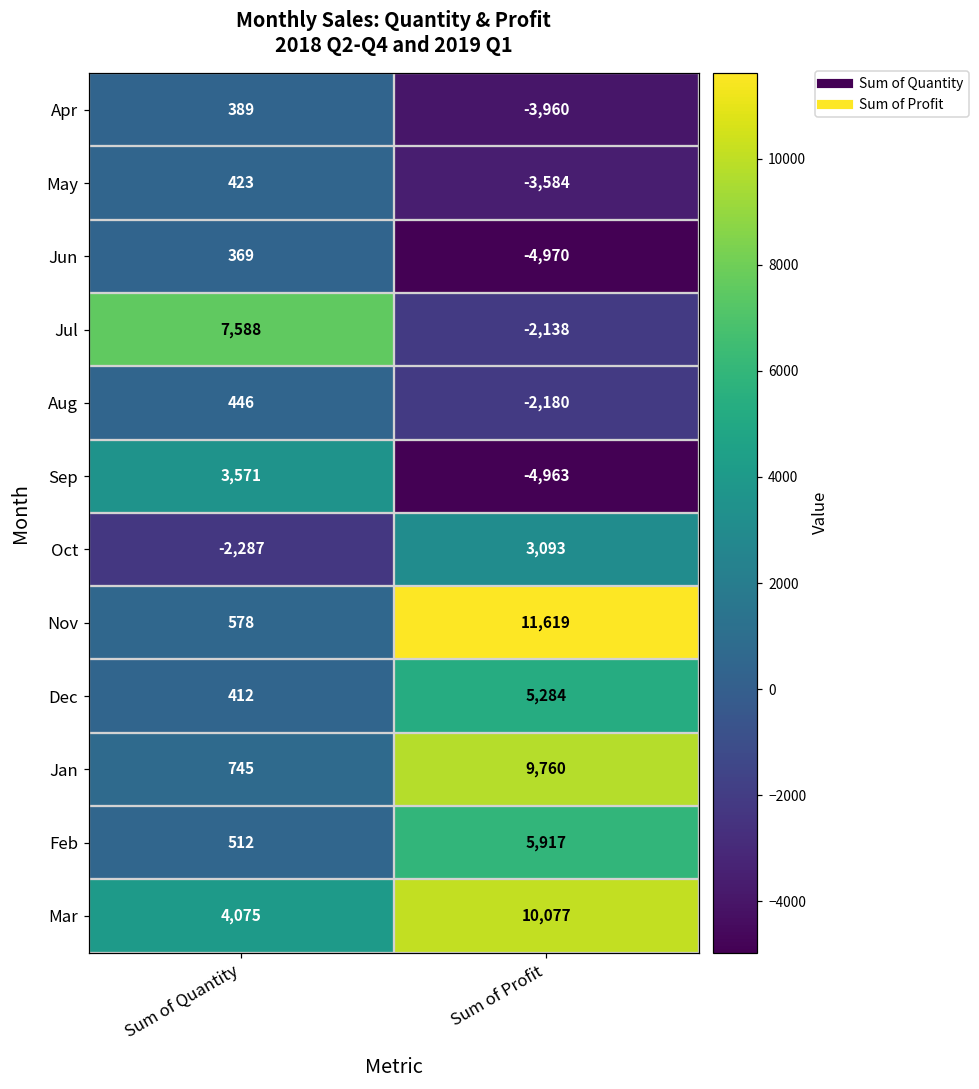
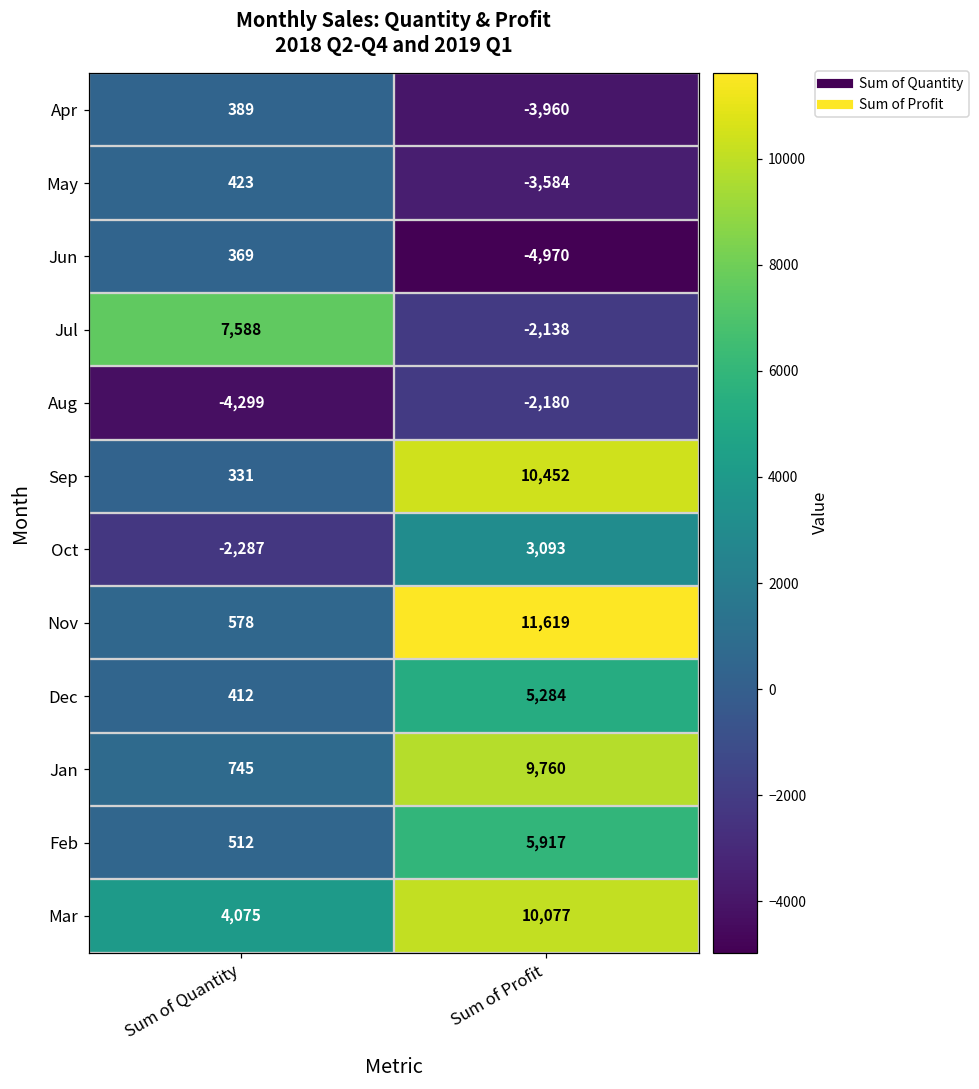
Aug, Sum of Quantity: 446 -> -4,299
Sep, Sum of Quantity: 3,571 -> 331
Sep, Sum of Profit: -4,963 -> 10,452
